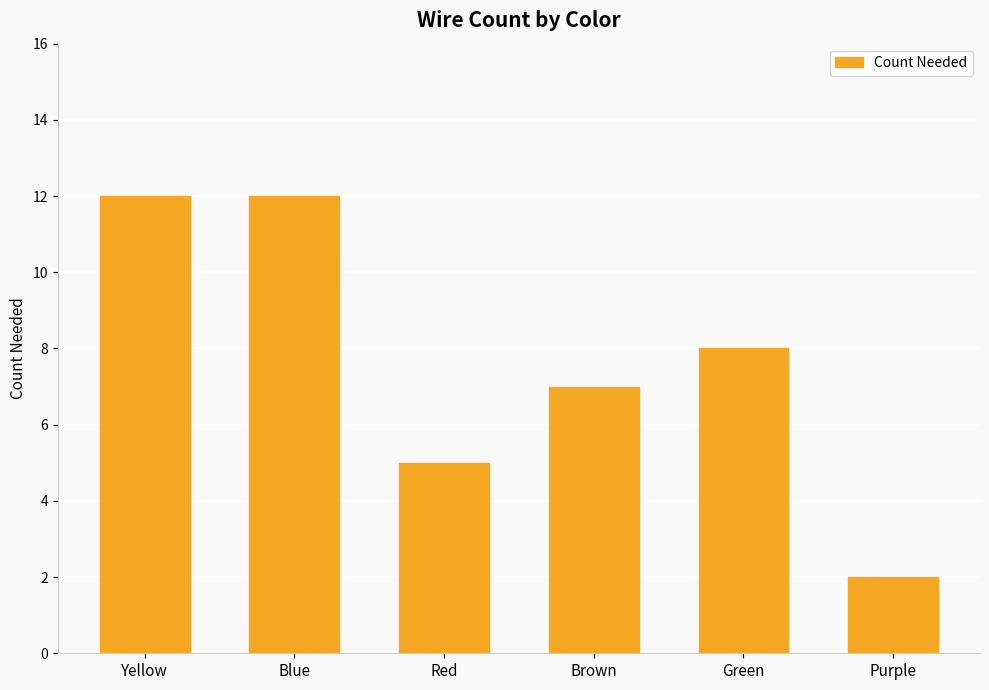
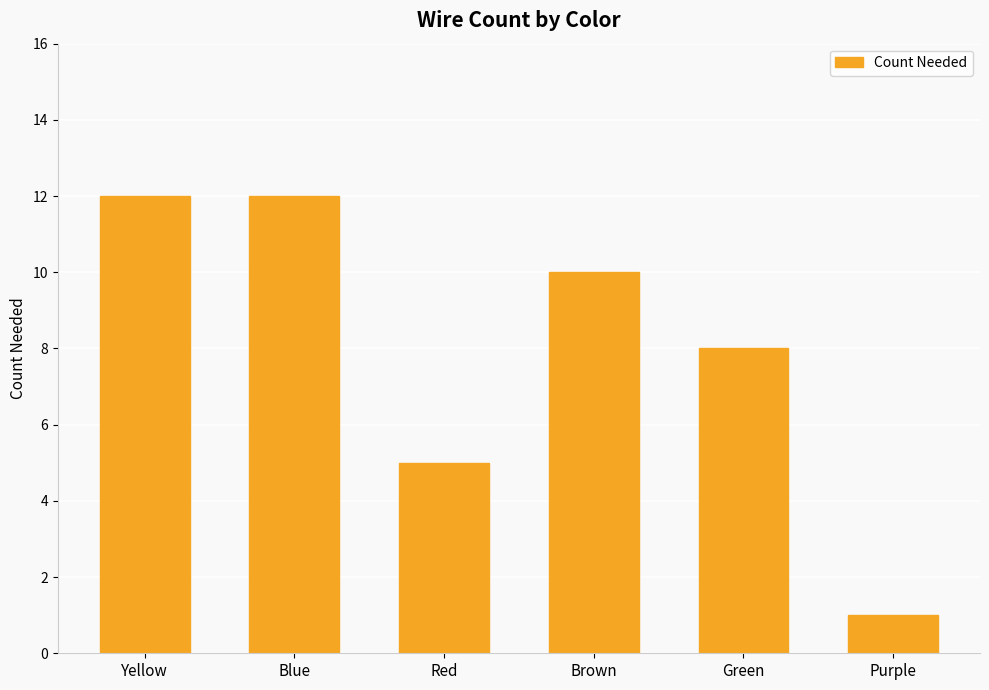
Brown: 7 -> 10
Purple: 2 -> 1
